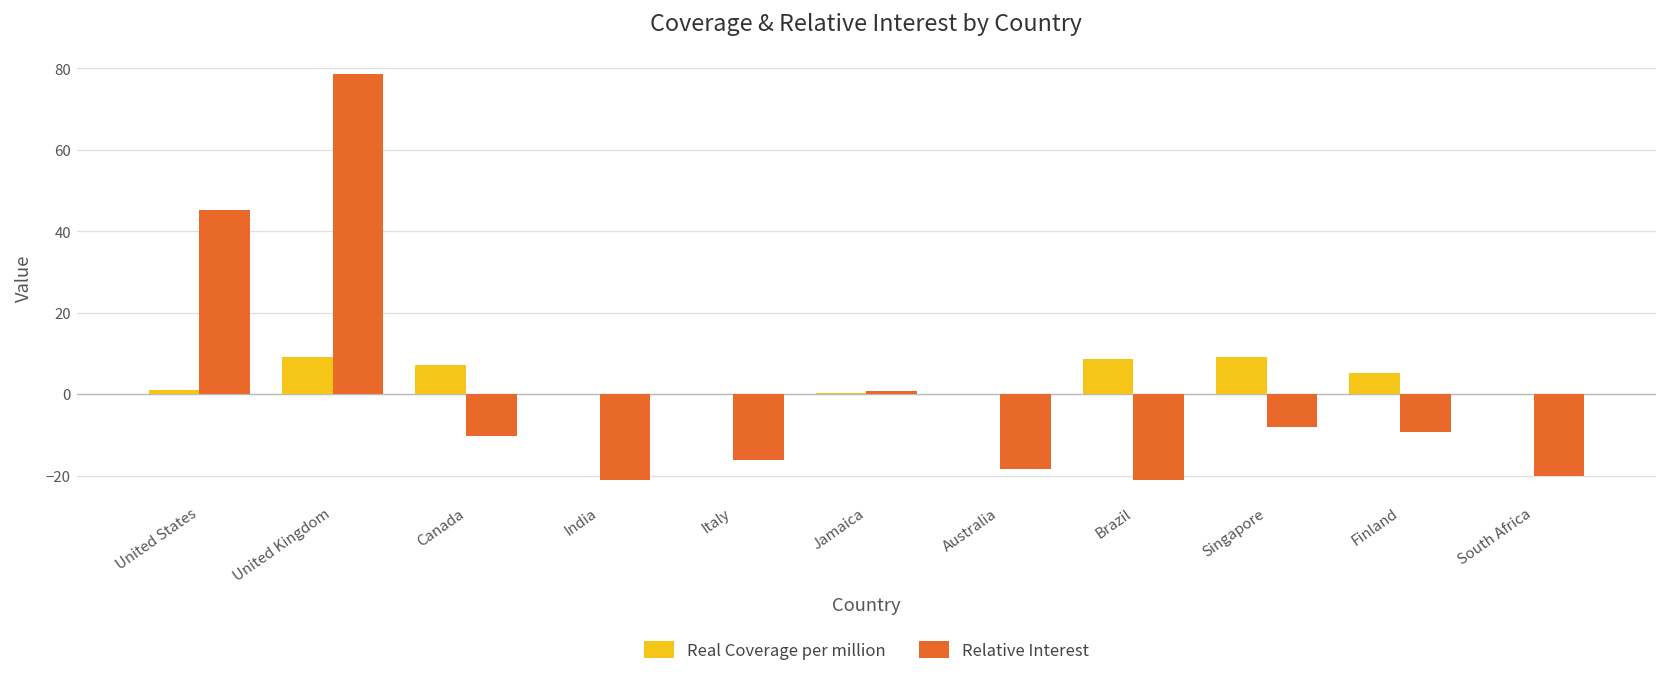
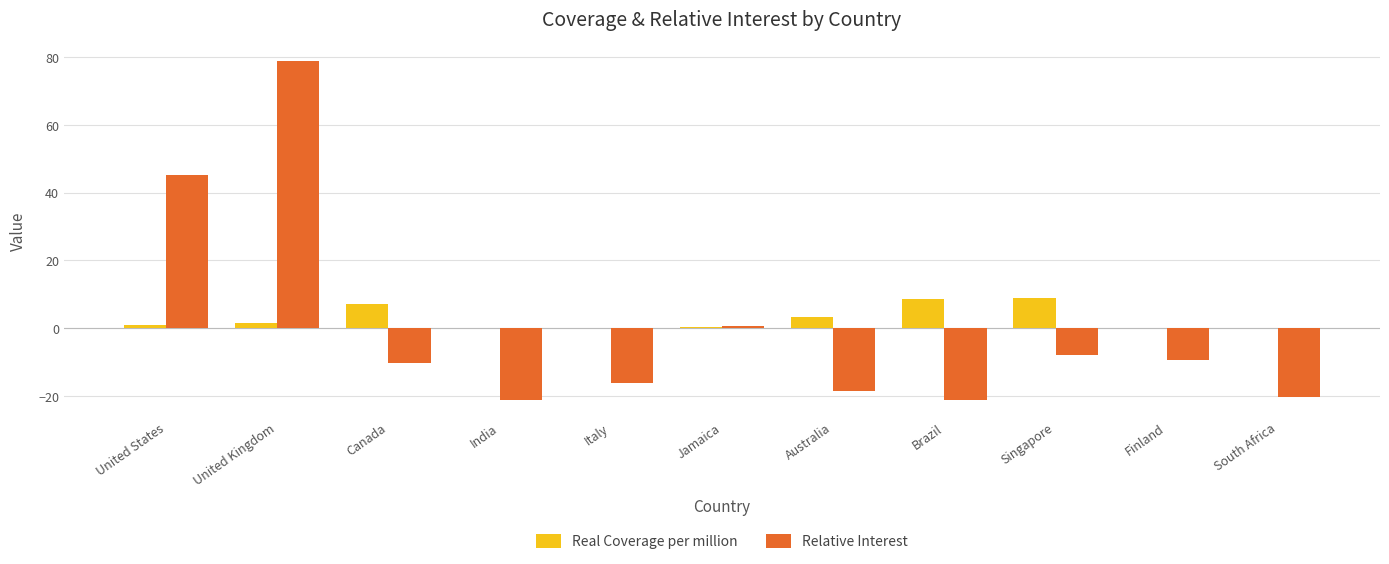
Real Coverage per million, United Kingdom: 9 -> 2
Real Coverage per million, Australia: 0 -> 3
Real Coverage per million, Finland: 5 -> 0
